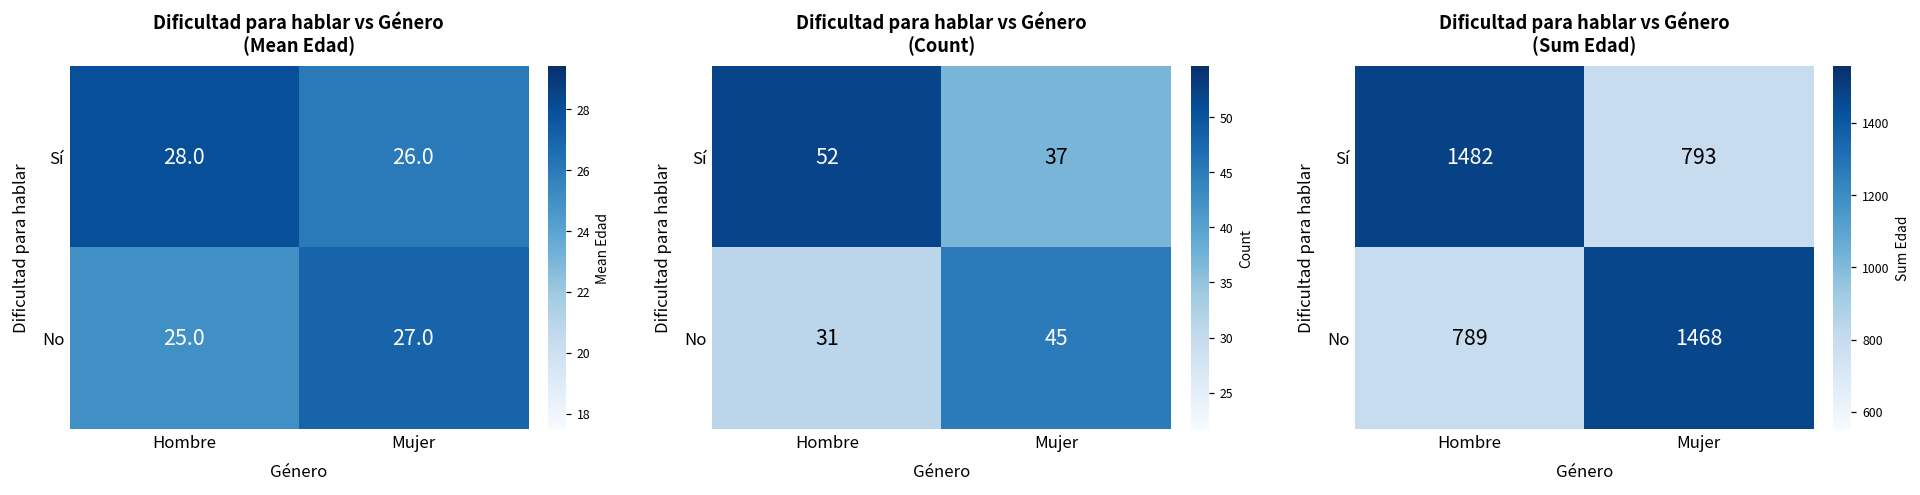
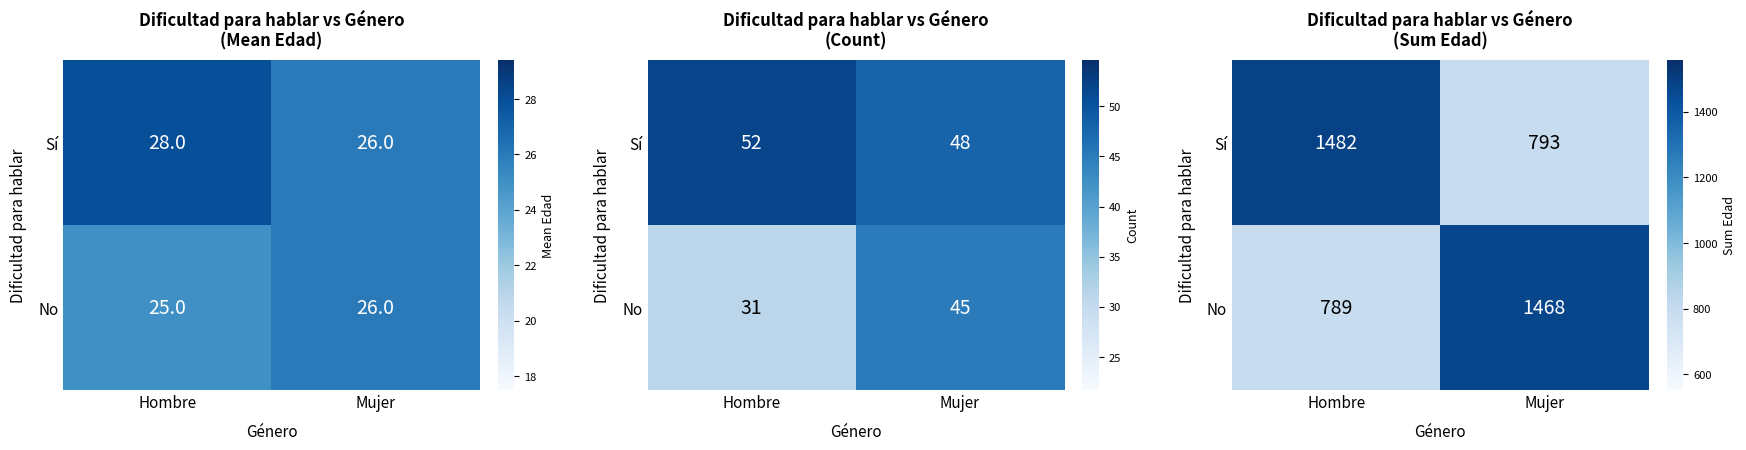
Dificultad para hablar vs Género (Mean Edad), No, Mujer: 27.0 -> 26.0
Dificultad para hablar vs Género (Count), Sí, Mujer: 37 -> 48
